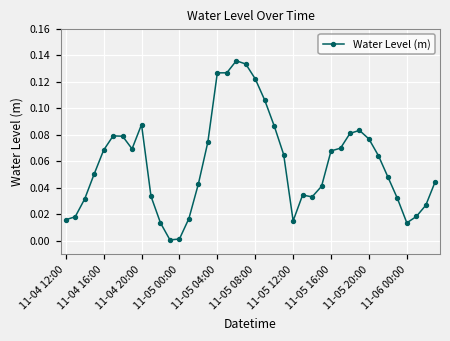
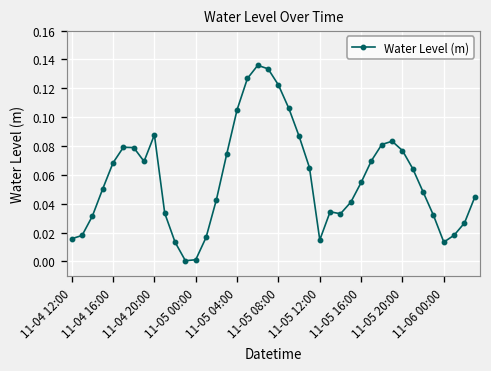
11-05 04:00: 0.127 -> 0.105
11-05 16:00: 0.068 -> 0.055
